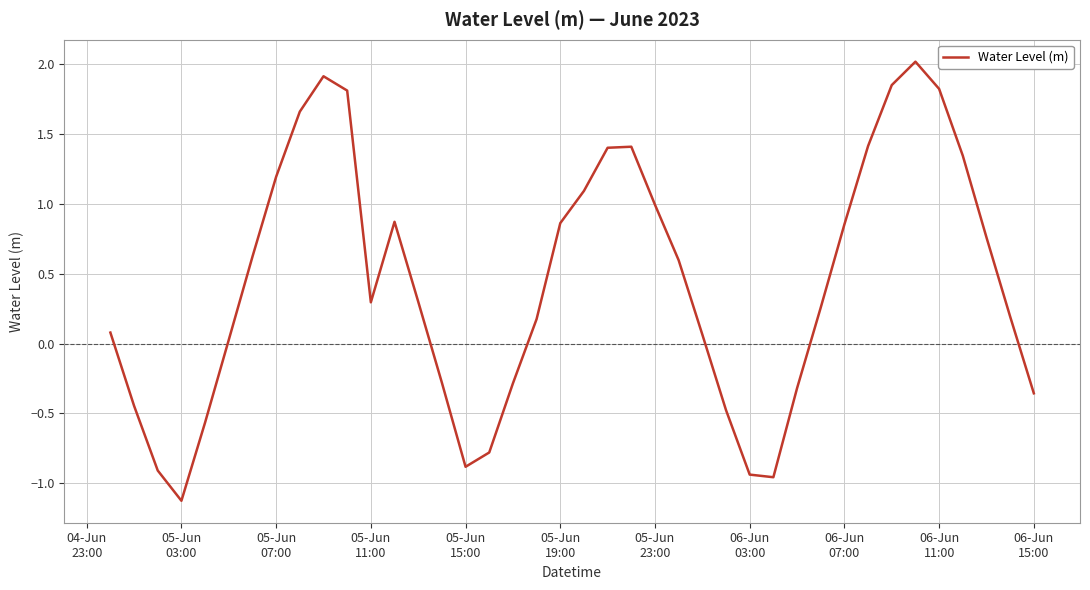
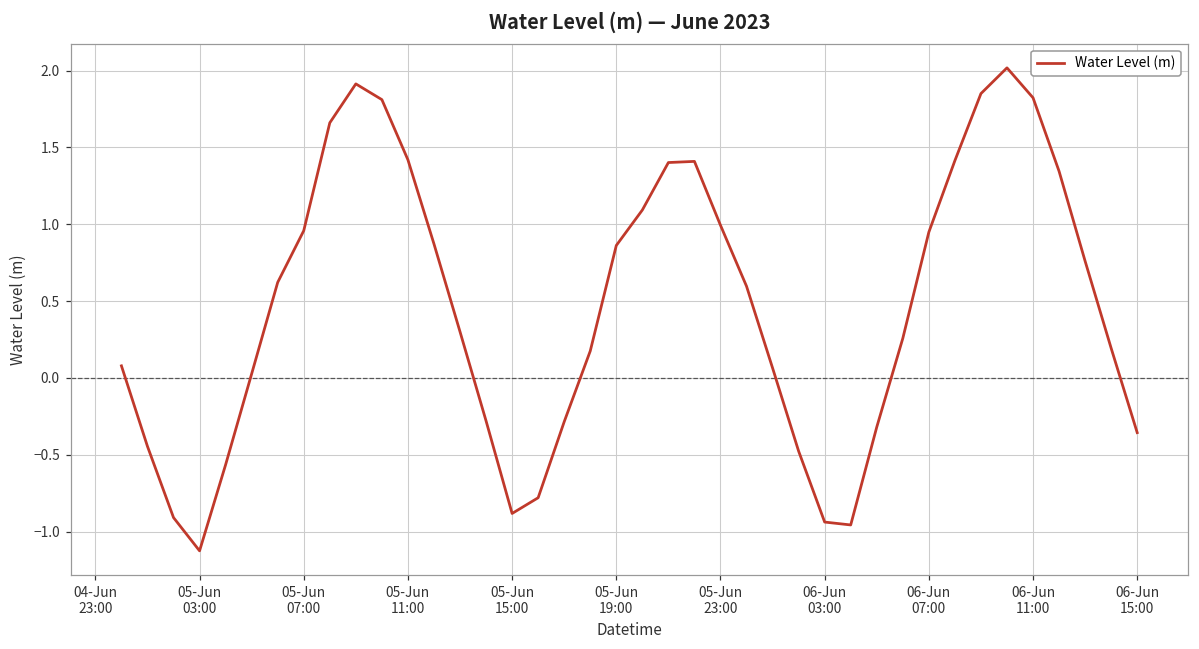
05-Jun 07:00: 1.19 -> 0.96
05-Jun 11:00: 0.30 -> 1.42
06-Jun 07:00: 0.85 -> 0.95
